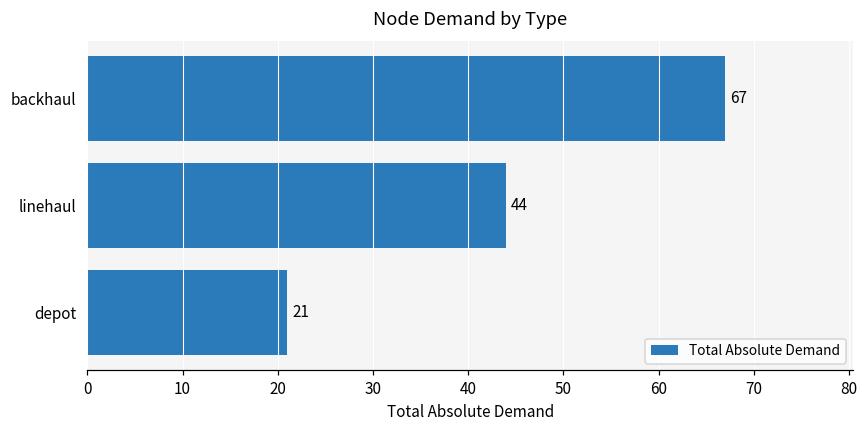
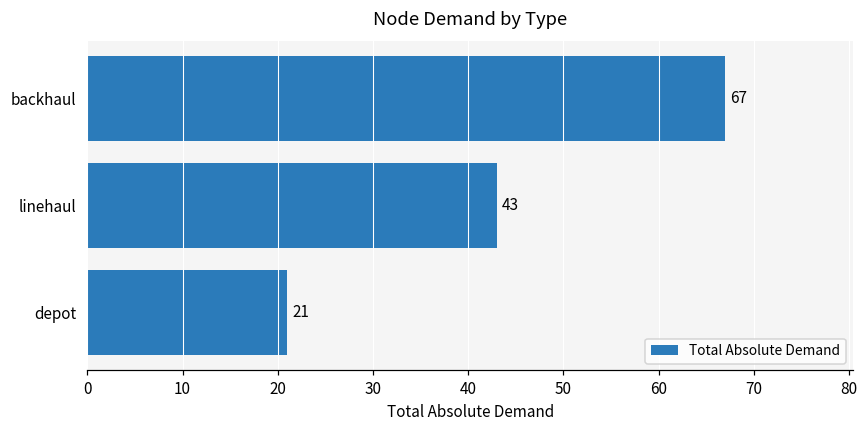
linehaul: 44 -> 43
